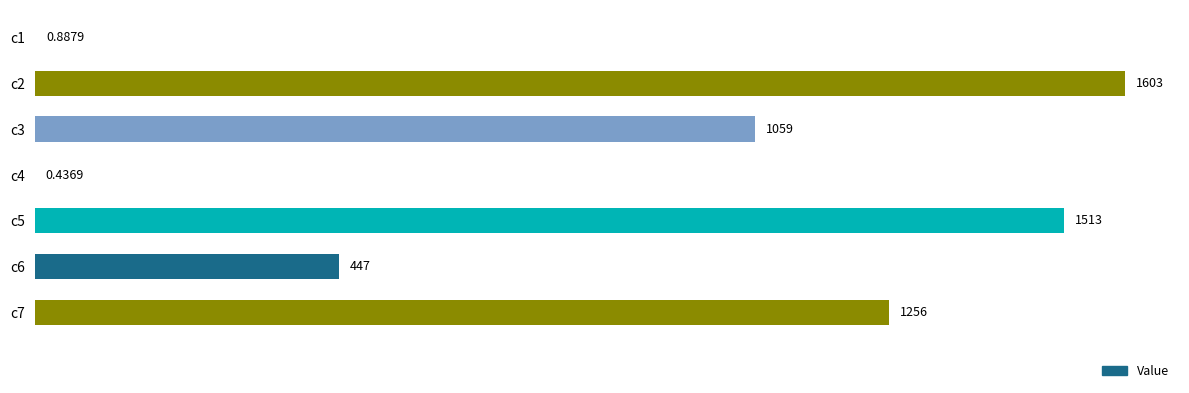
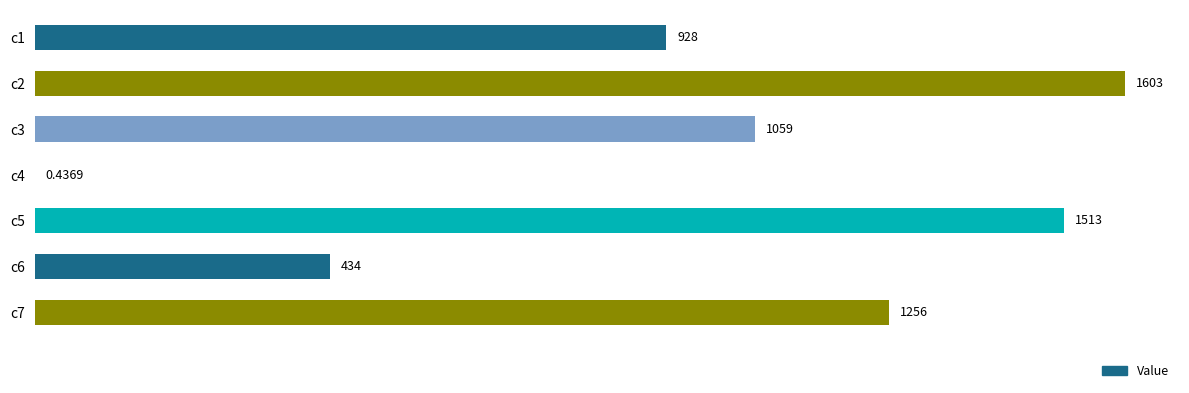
c1: 0.8879 -> 928
c6: 447 -> 434
